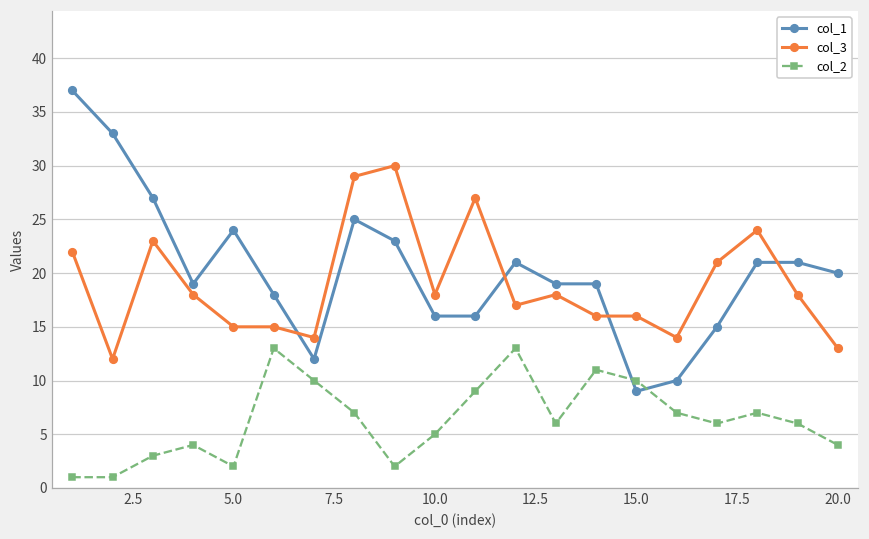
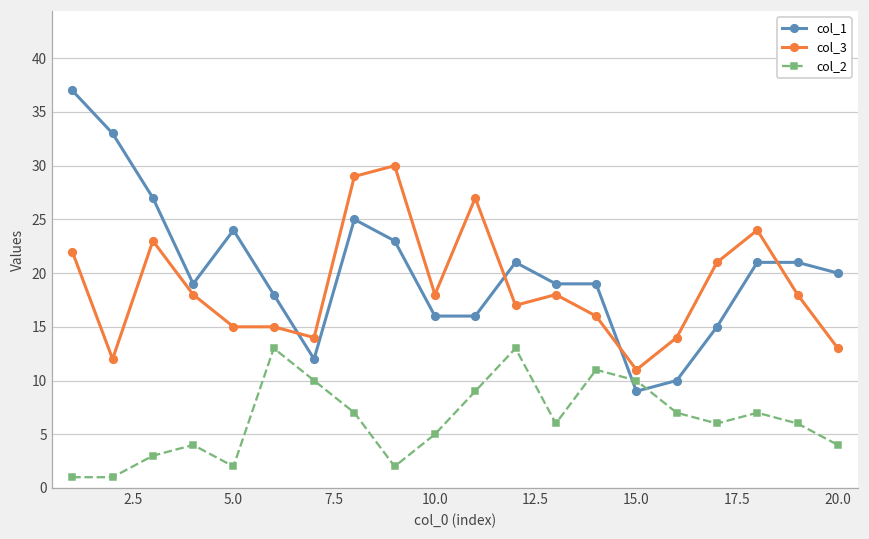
col_3, 15.0: 16 -> 11
